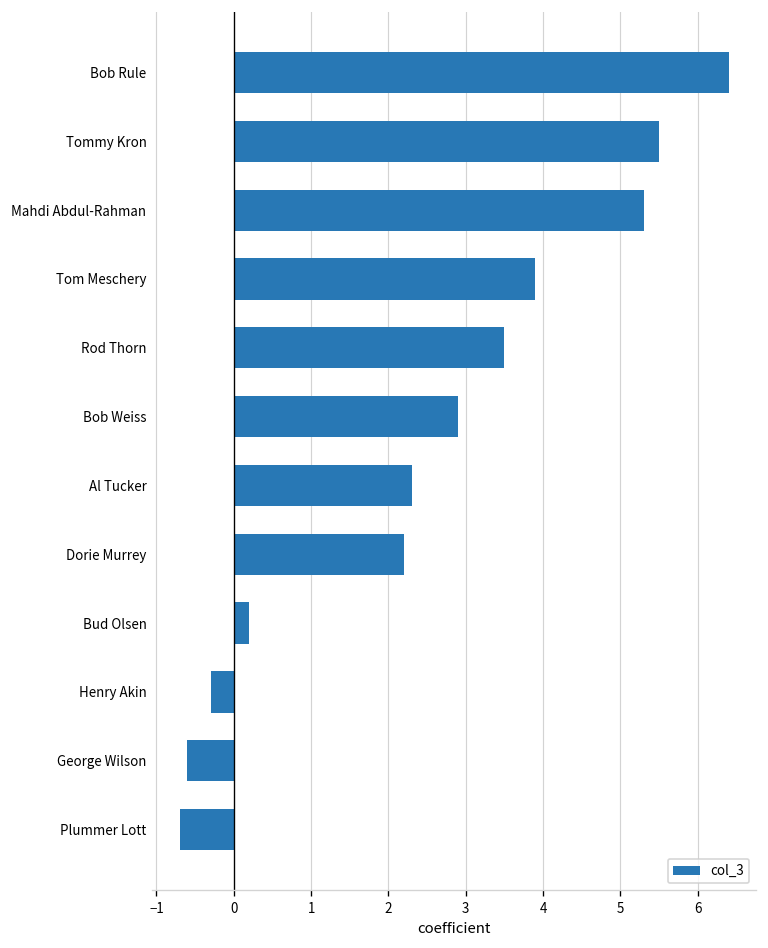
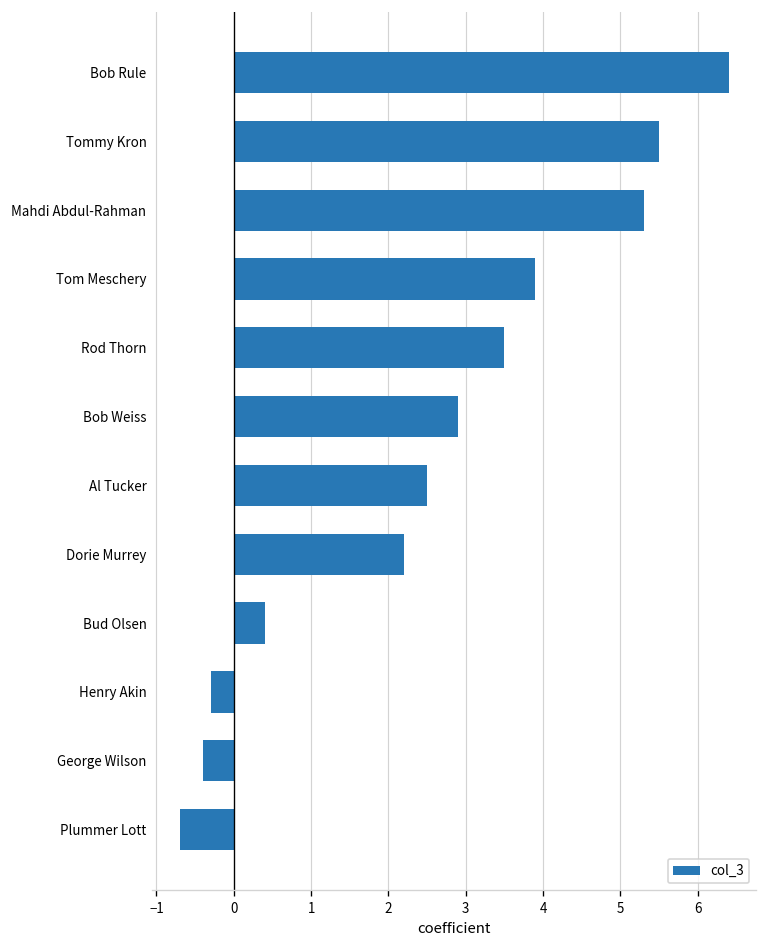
Al Tucker: 2.3 -> 2.5
Bud Olsen: 0.2 -> 0.4
George Wilson: -0.6 -> -0.4
